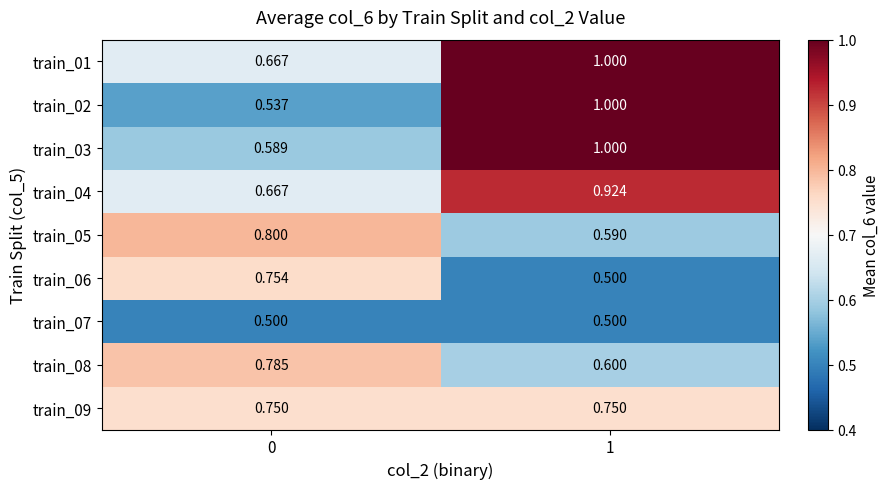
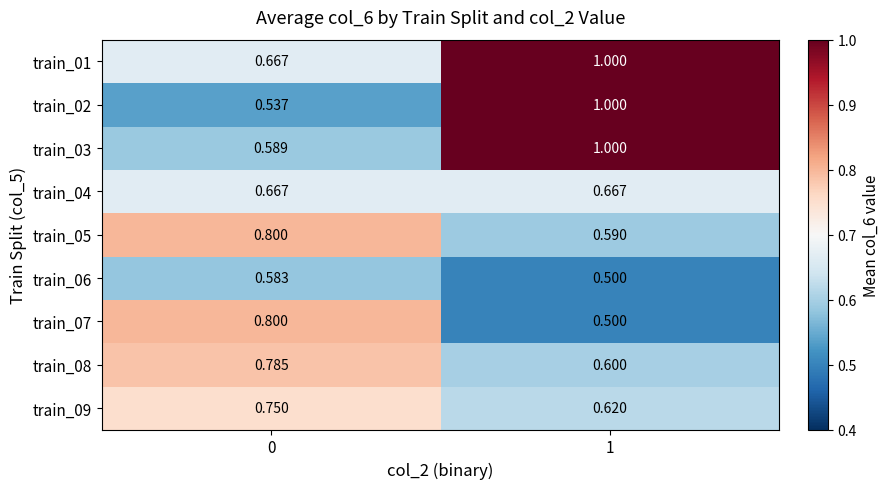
train_04, 1: 0.924 -> 0.667
train_06, 0: 0.754 -> 0.583
train_07, 0: 0.500 -> 0.800
train_09, 1: 0.750 -> 0.620
